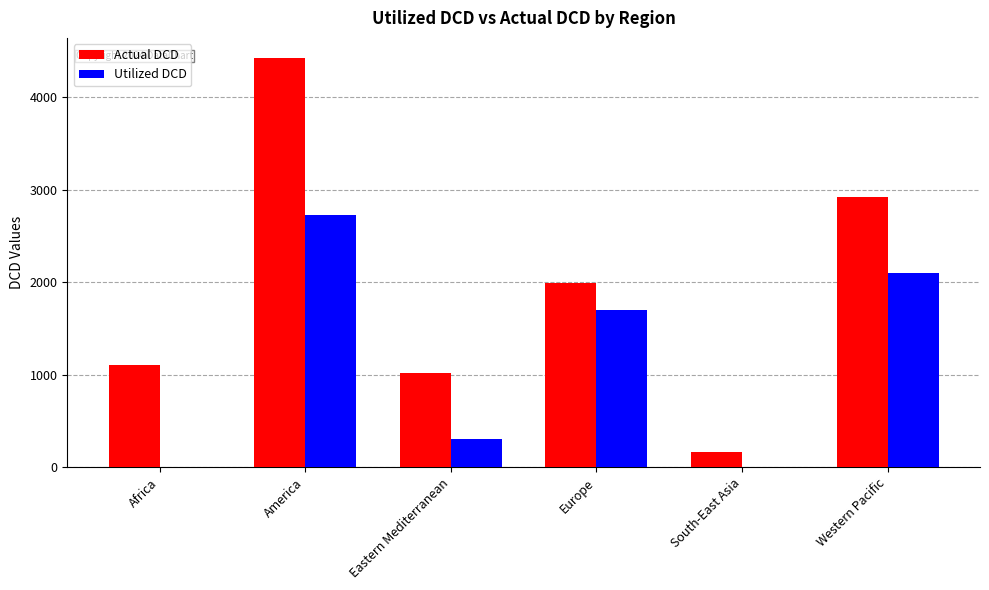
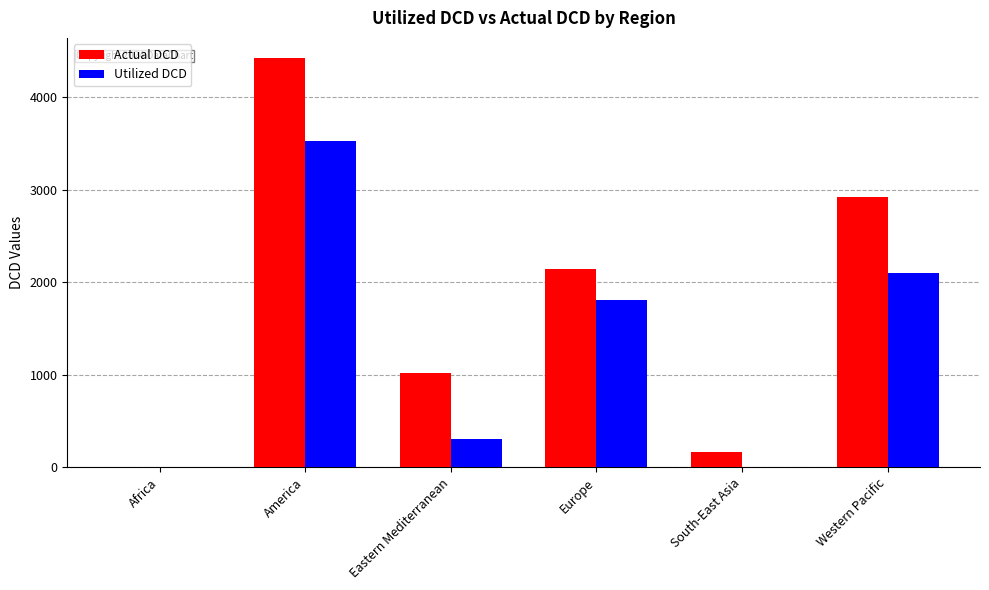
Actual DCD, Africa: 1100 -> 0
Utilized DCD, America: 2700 -> 3500
Actual DCD, Europe: 2000 -> 2100
Utilized DCD, Europe: 1700 -> 1800
